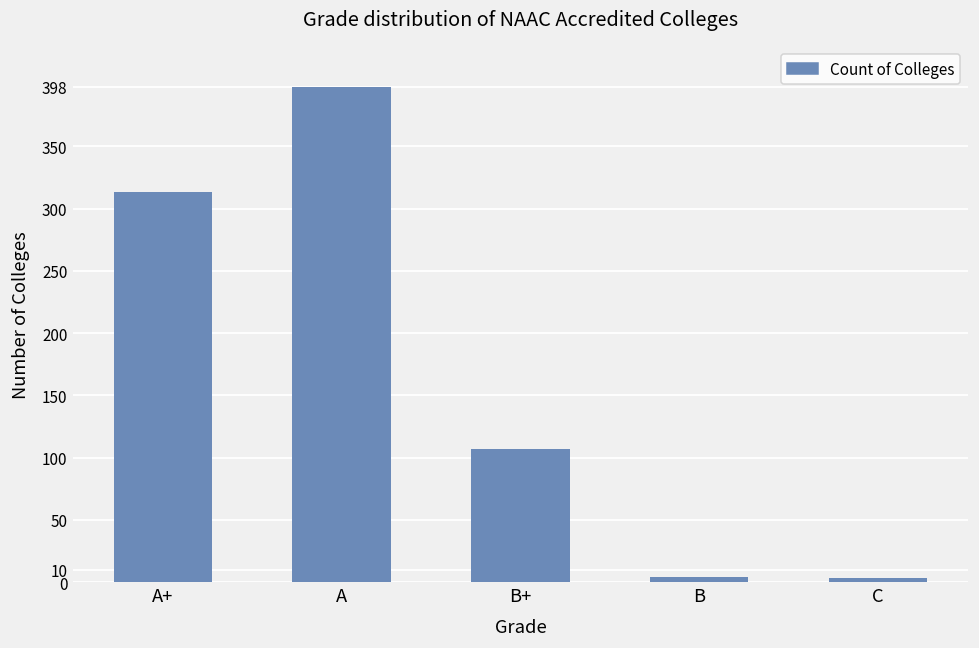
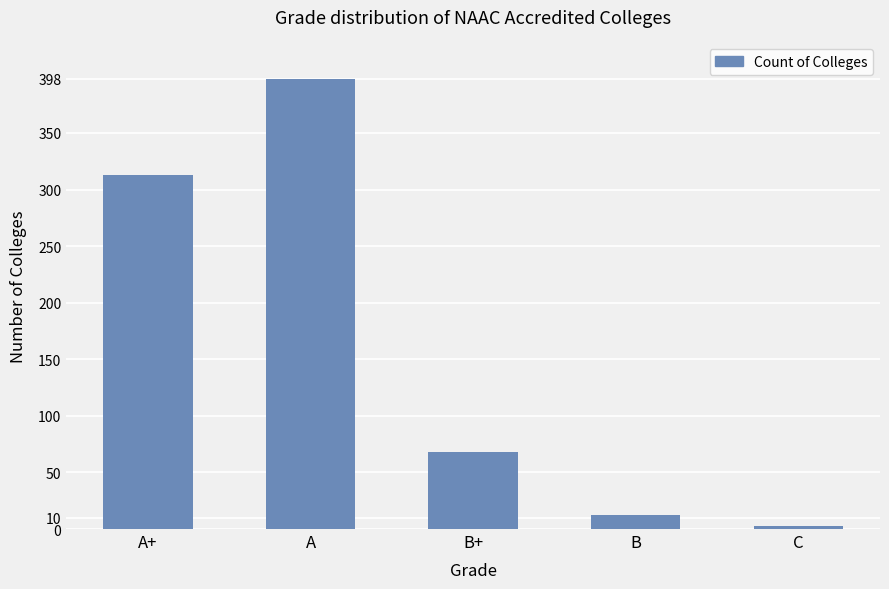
B+: 107 -> 68
B: 4 -> 12
